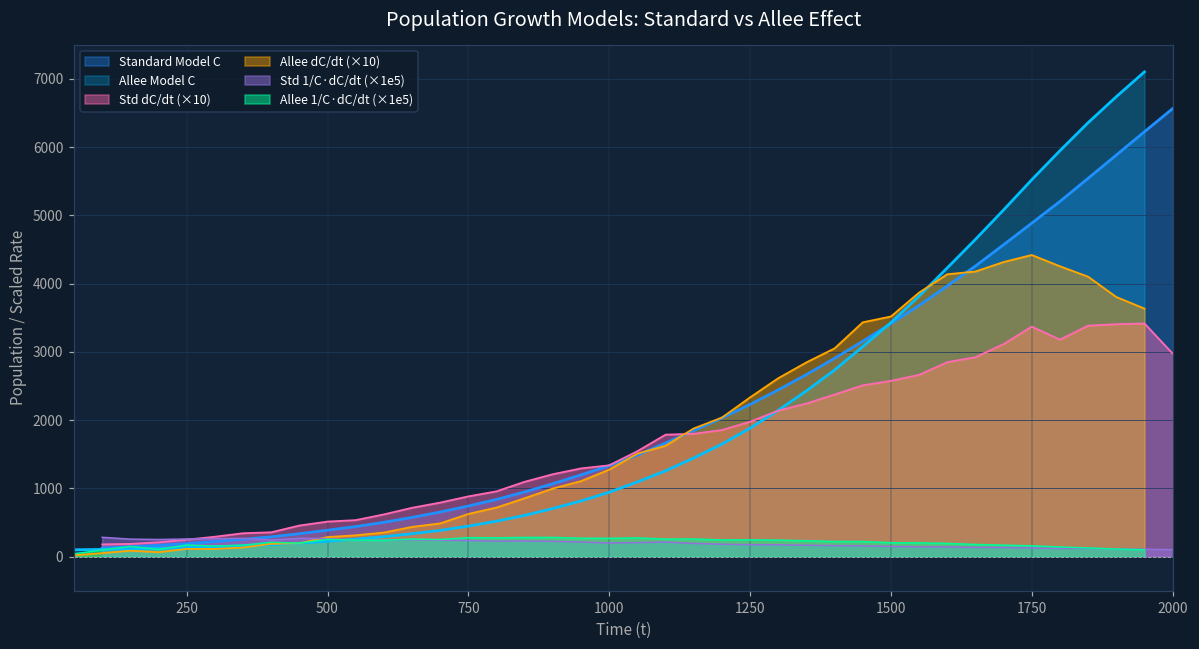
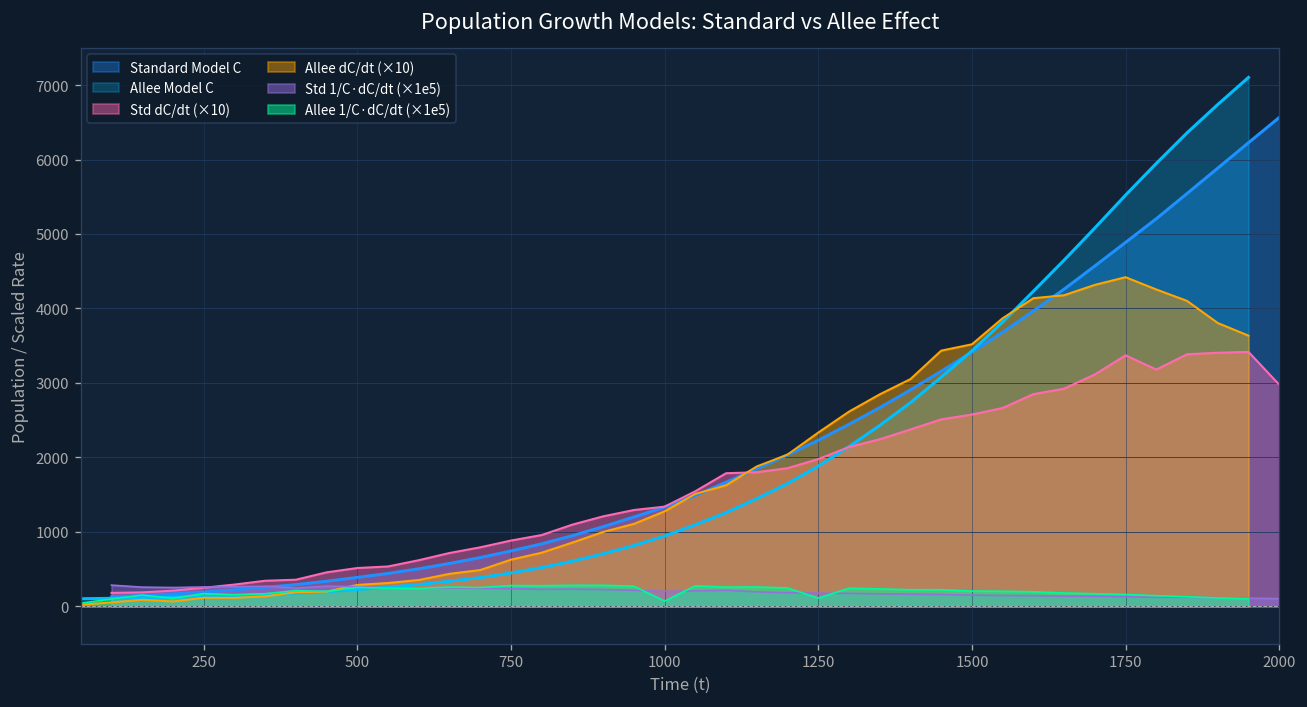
Allee 1/C·dC/dt (×1e5), 1000: 300 -> 100
Allee 1/C·dC/dt (×1e5), 1250: 200 -> 100
